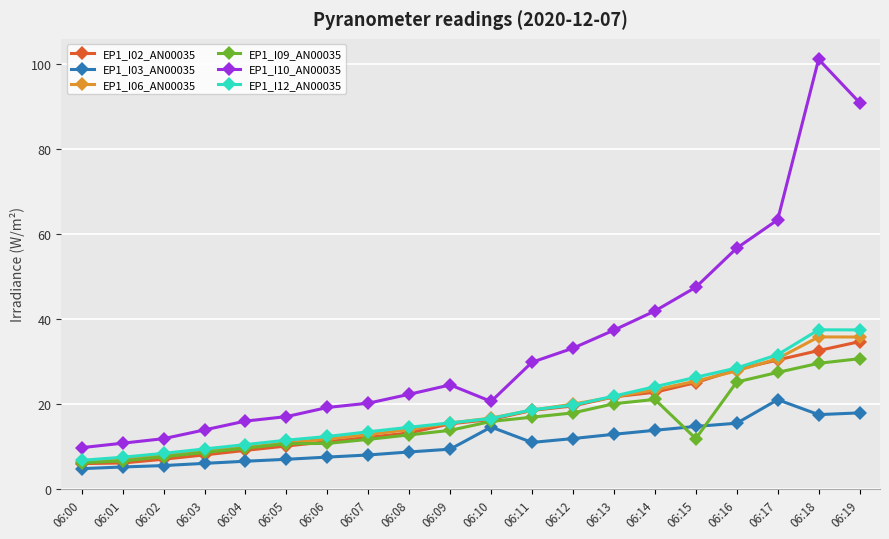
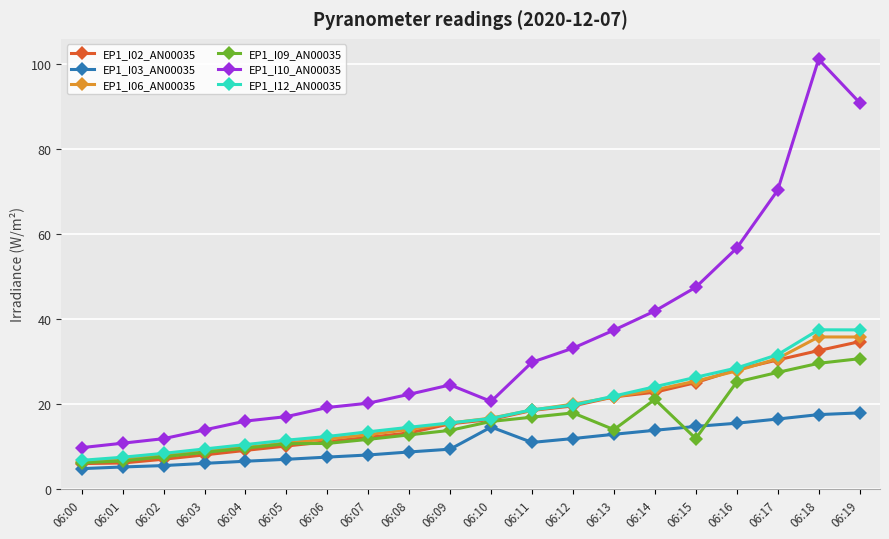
EP1_I09_AN00035, 06:13: 20 -> 14
EP1_I03_AN00035, 06:17: 21 -> 17
EP1_I10_AN00035, 06:17: 63 -> 70
